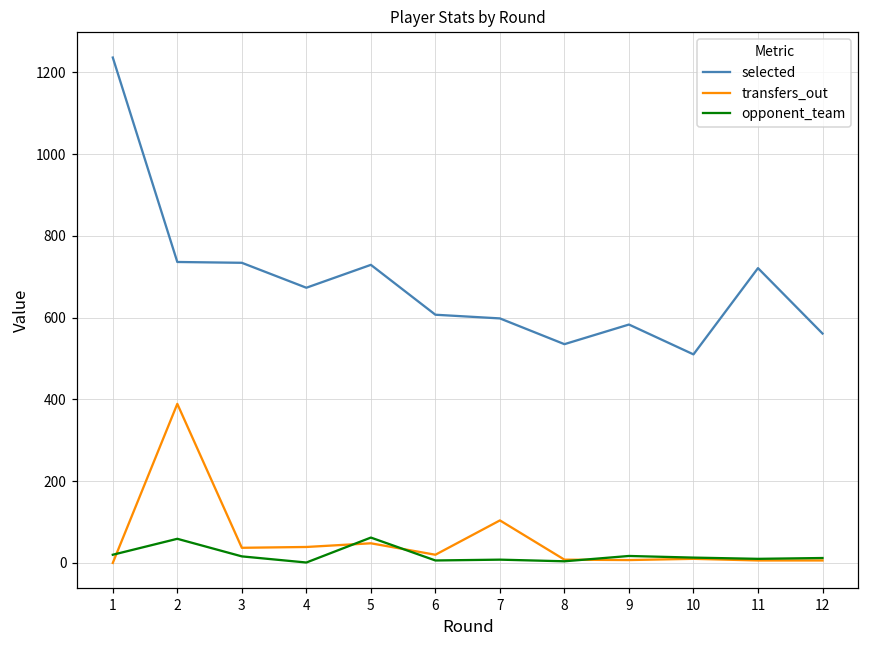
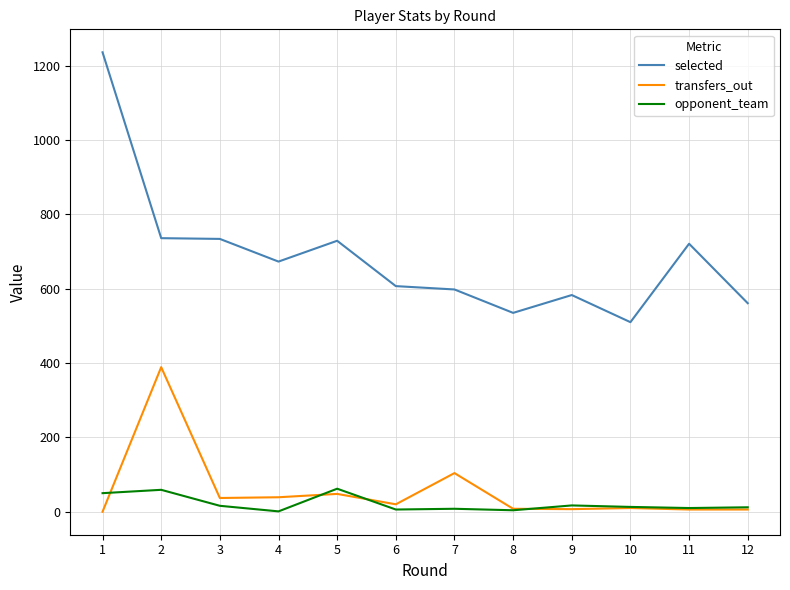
opponent_team, 1: 20 -> 50
